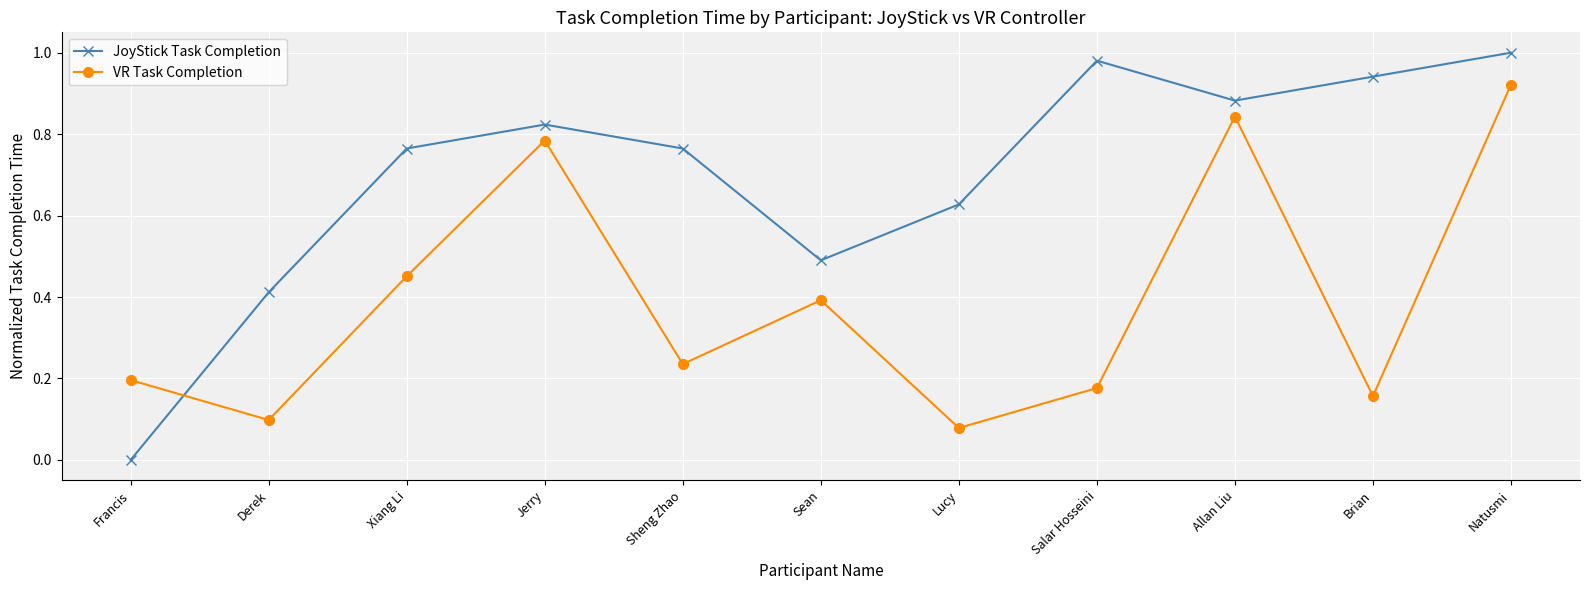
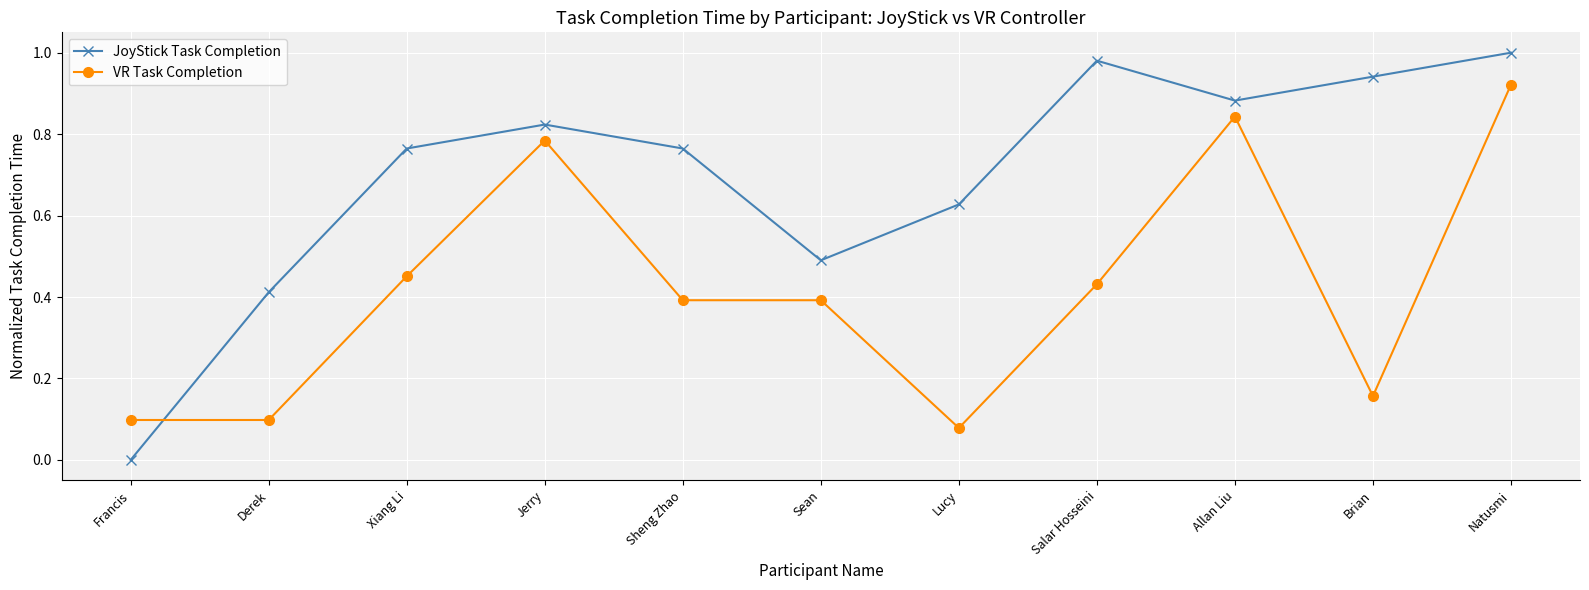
VR Task Completion, Francis: 0.20 -> 0.10
VR Task Completion, Sheng Zhao: 0.24 -> 0.39
VR Task Completion, Salar Hosseini: 0.18 -> 0.43
